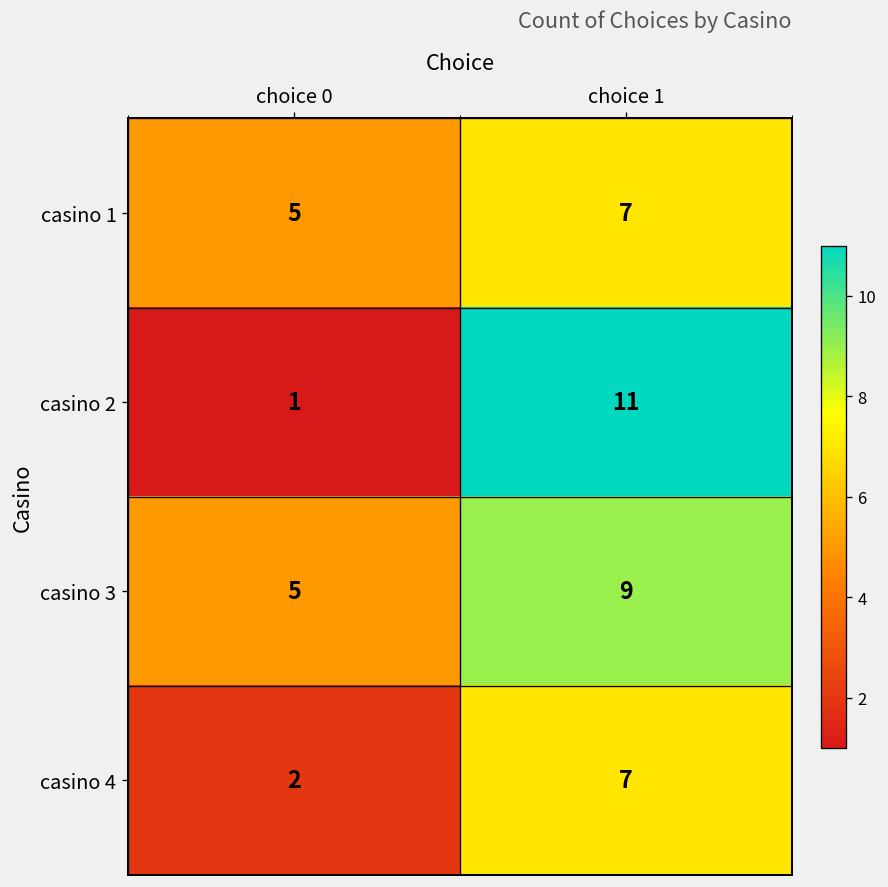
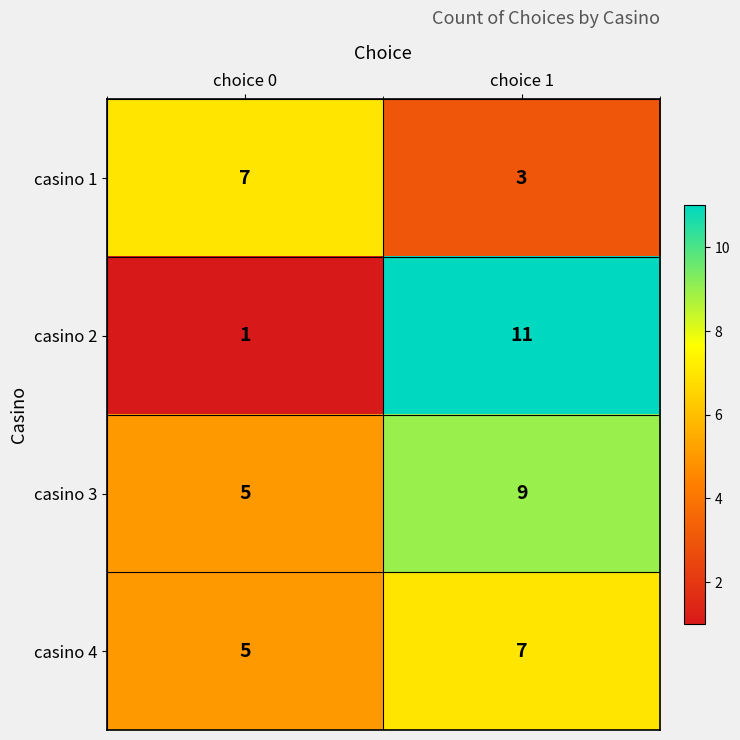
casino 1, choice 0: 5 -> 7
casino 1, choice 1: 7 -> 3
casino 4, choice 0: 2 -> 5
